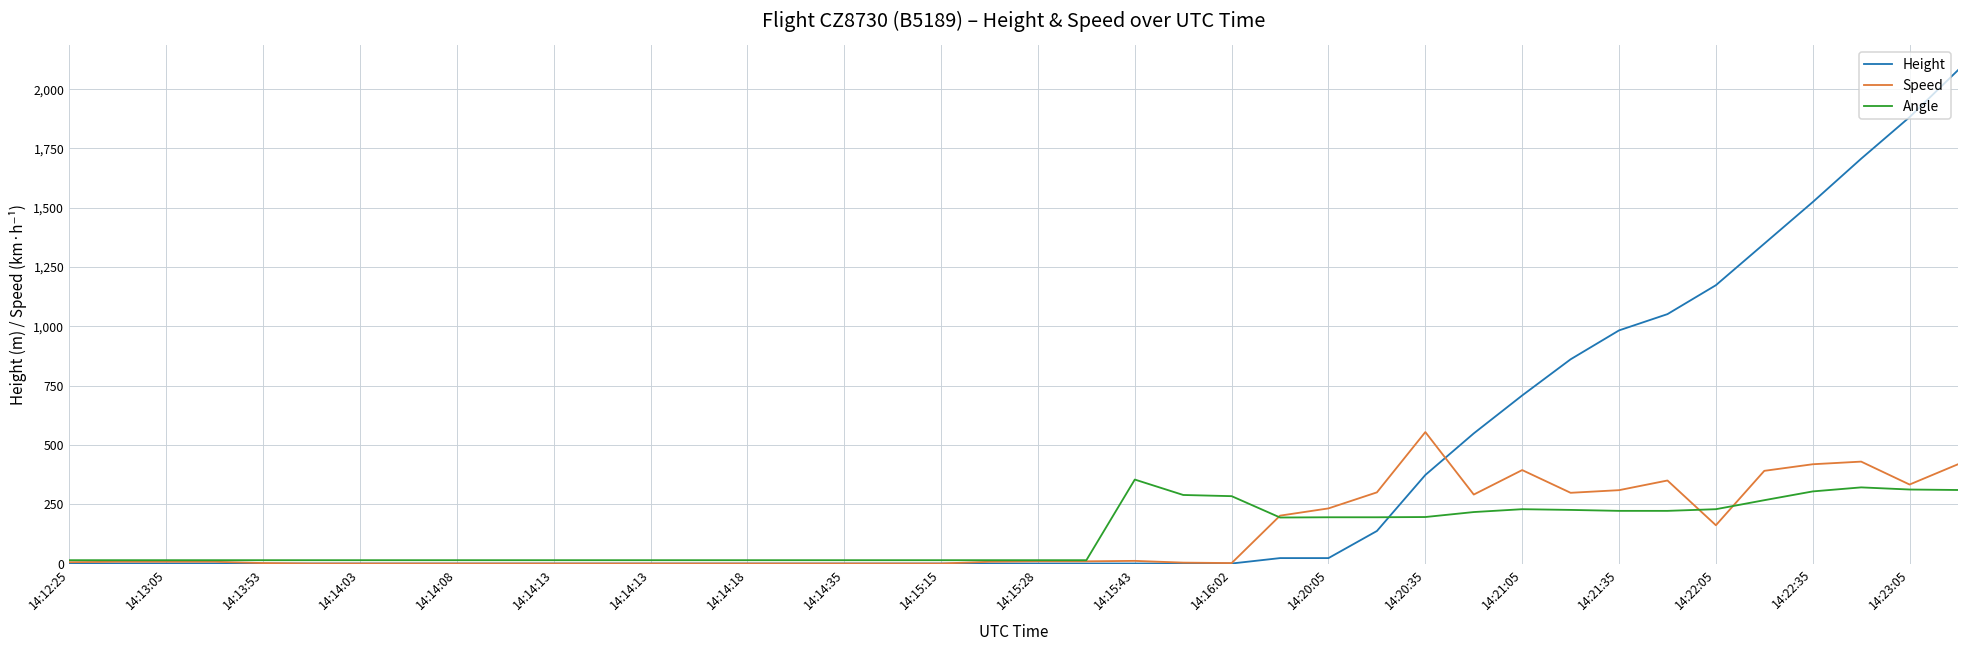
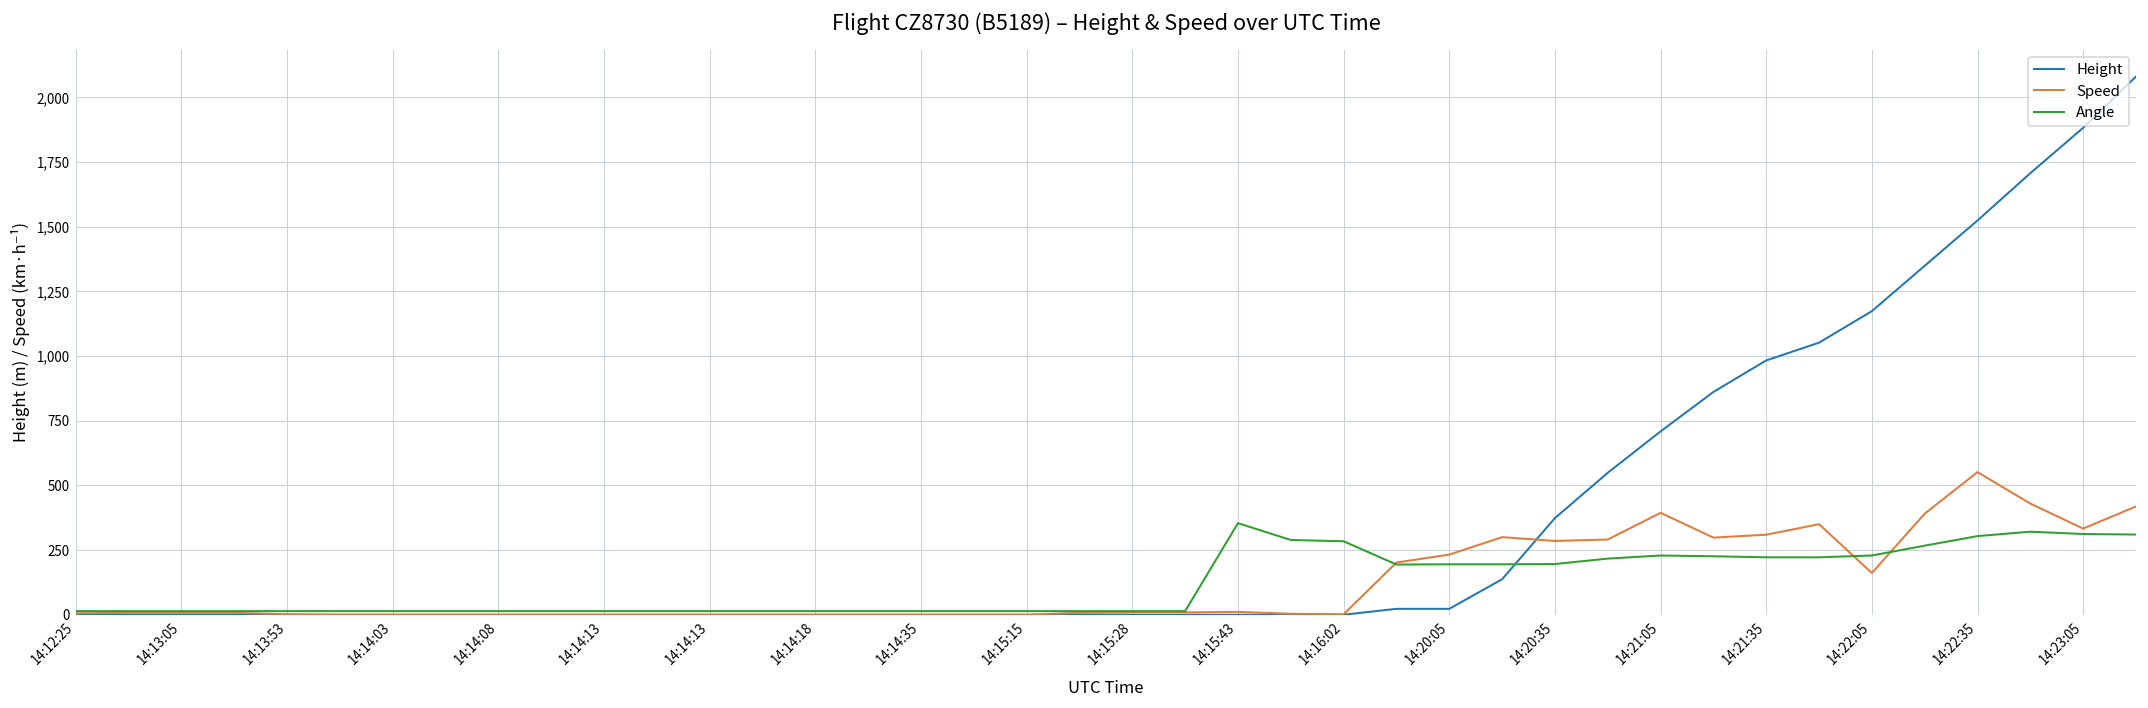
Speed, 14:20:35: 550 -> 290
Speed, 14:22:35: 420 -> 550
